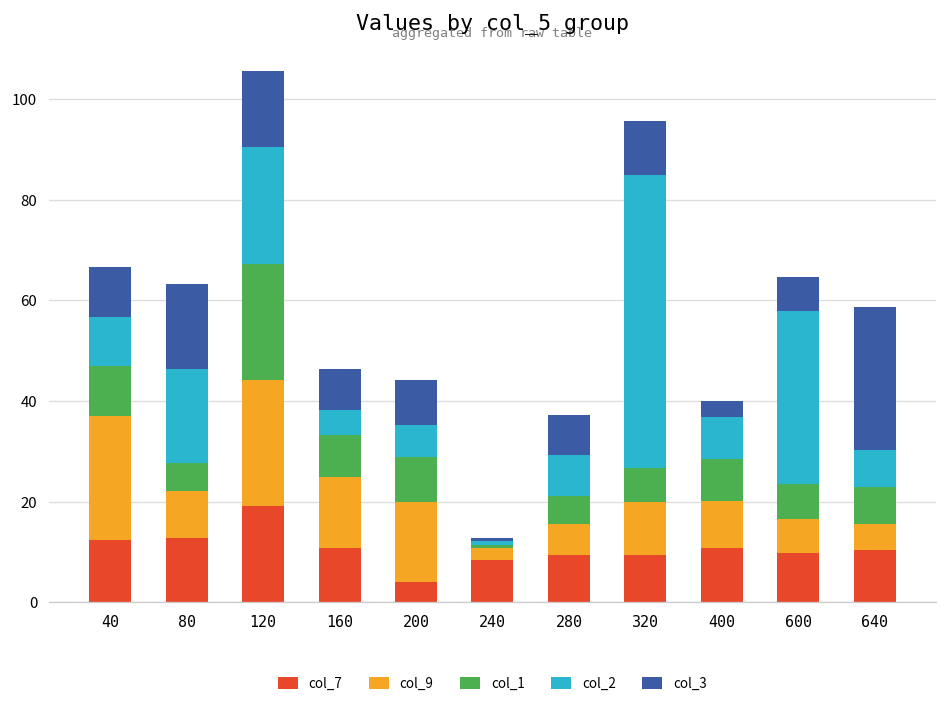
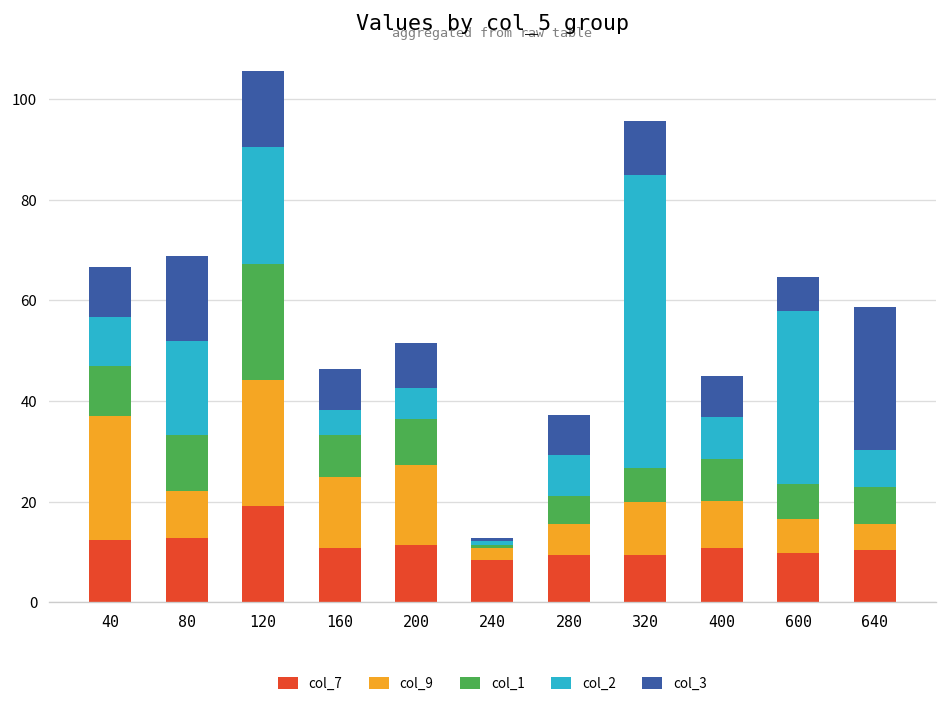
col_1, 80: 5 -> 11
col_7, 200: 4 -> 11
col_3, 400: 3 -> 8
